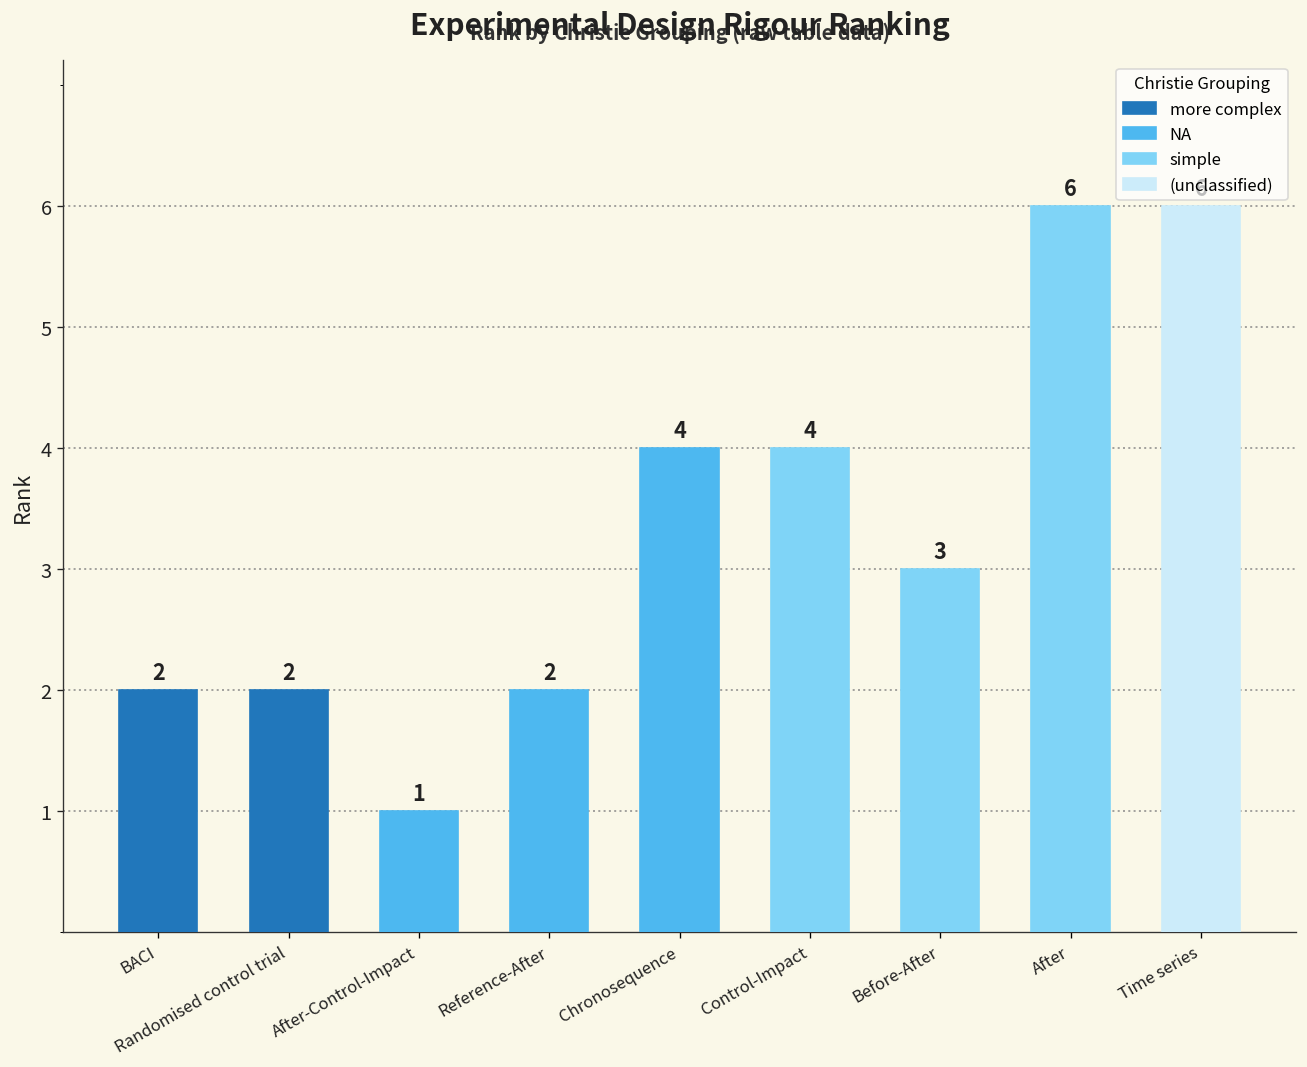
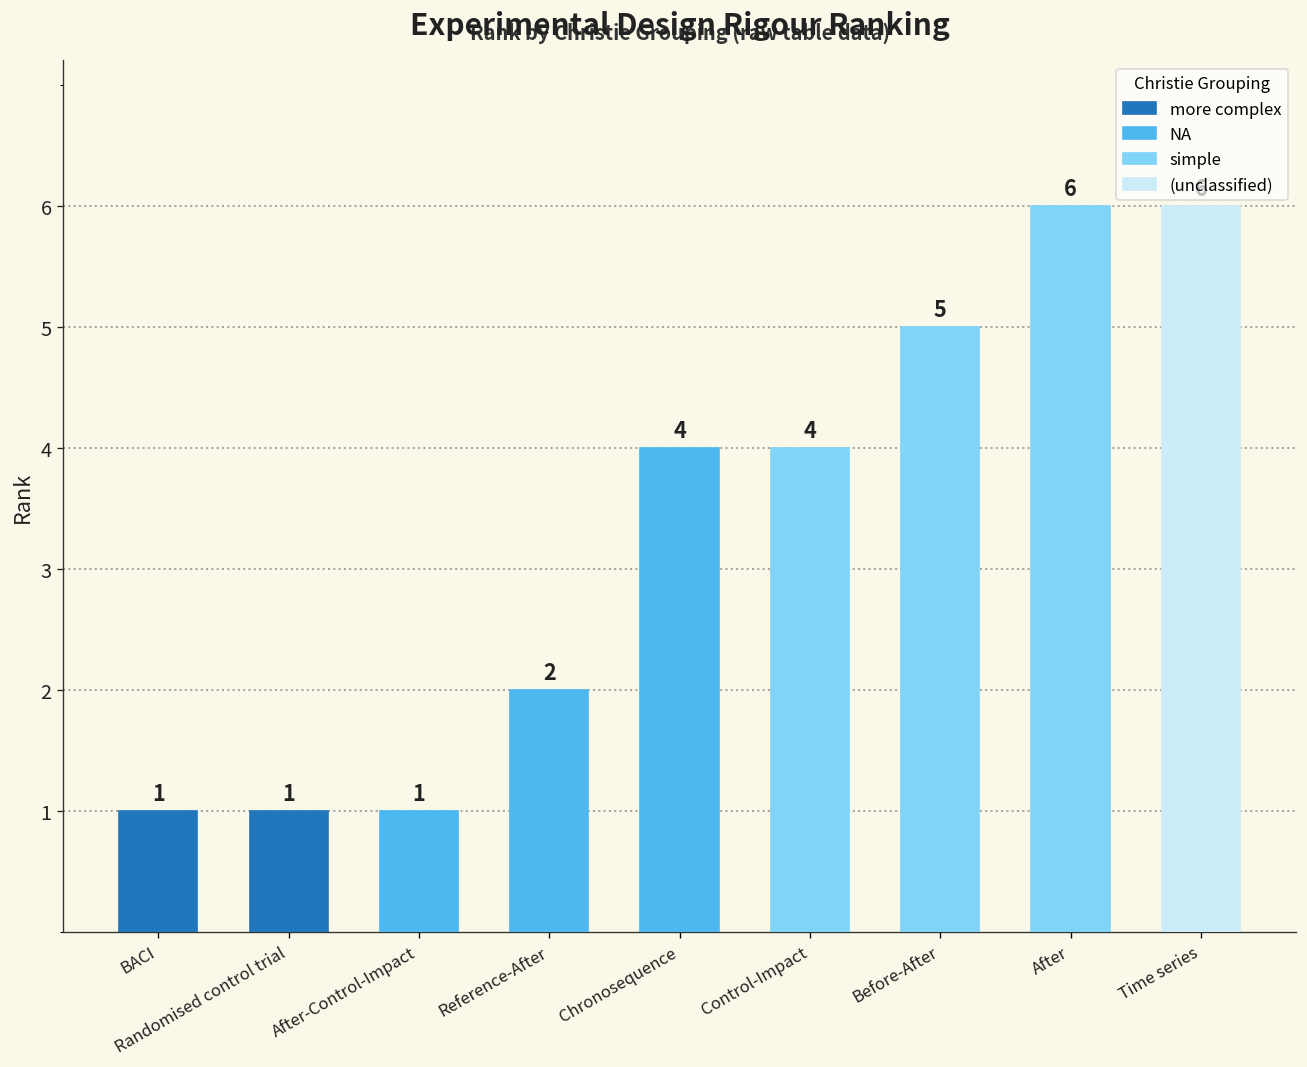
BACI: 2 -> 1
Randomised control trial: 2 -> 1
Before-After: 3 -> 5
